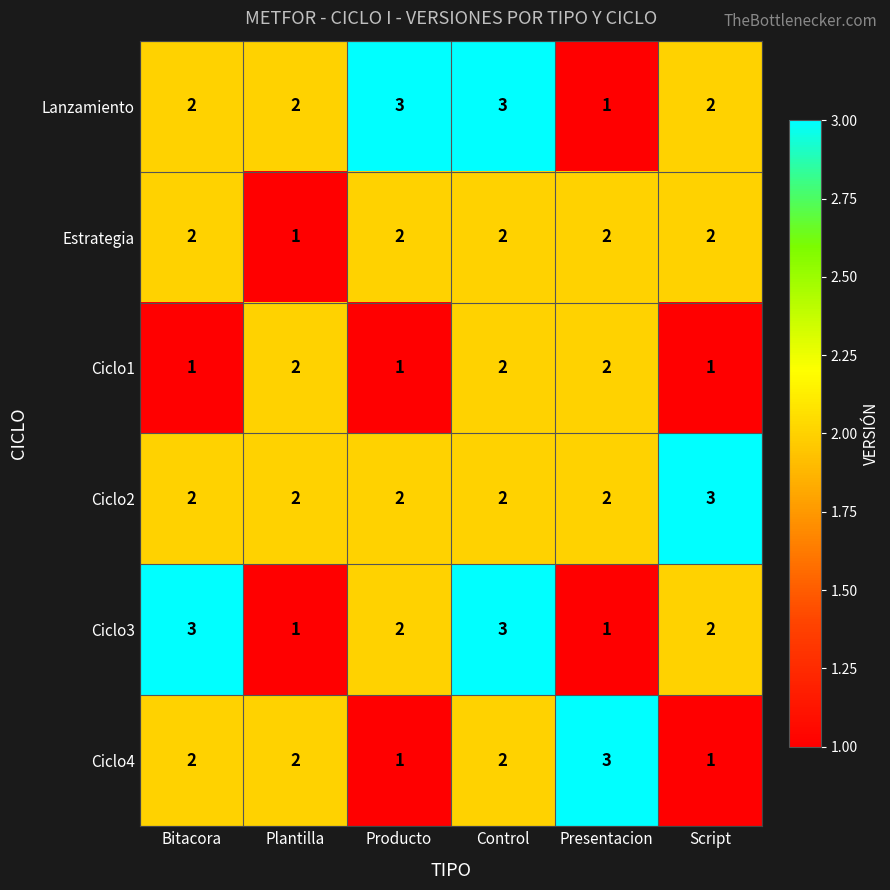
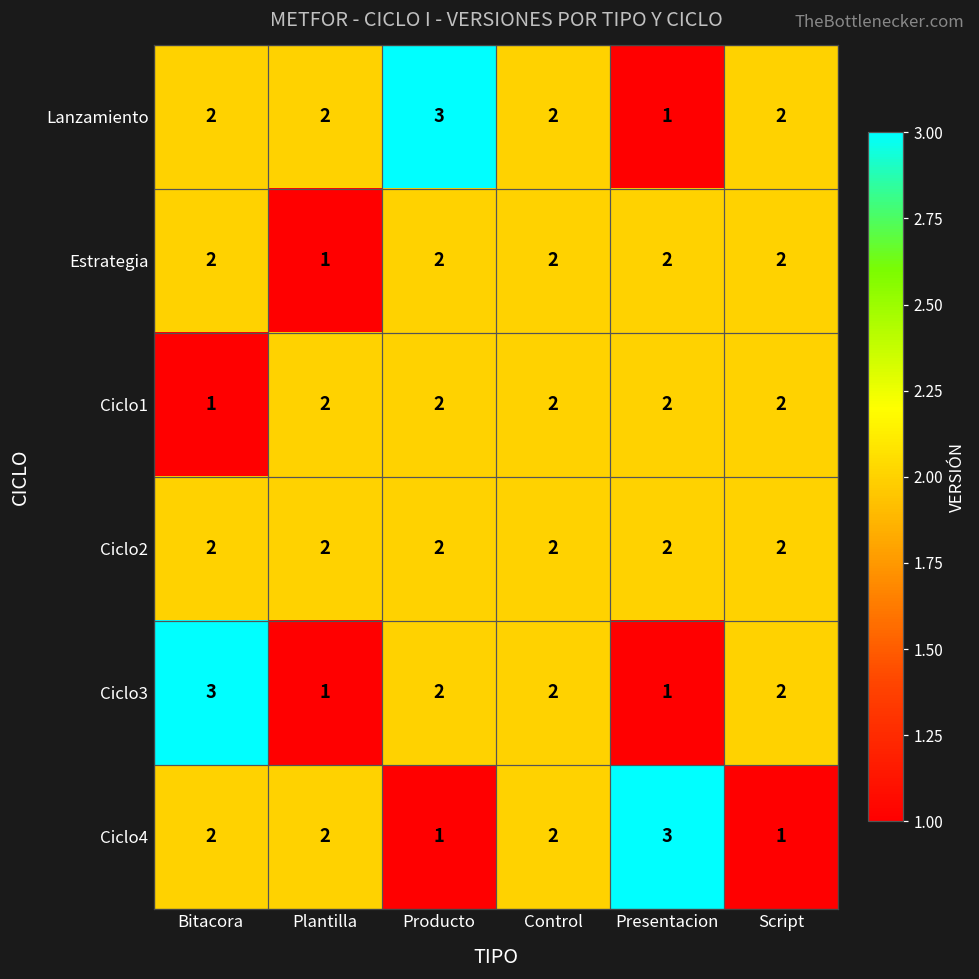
Lanzamiento, Control: 3 -> 2
Ciclo1, Producto: 1 -> 2
Ciclo1, Script: 1 -> 2
Ciclo2, Script: 3 -> 2
Ciclo3, Control: 3 -> 2
